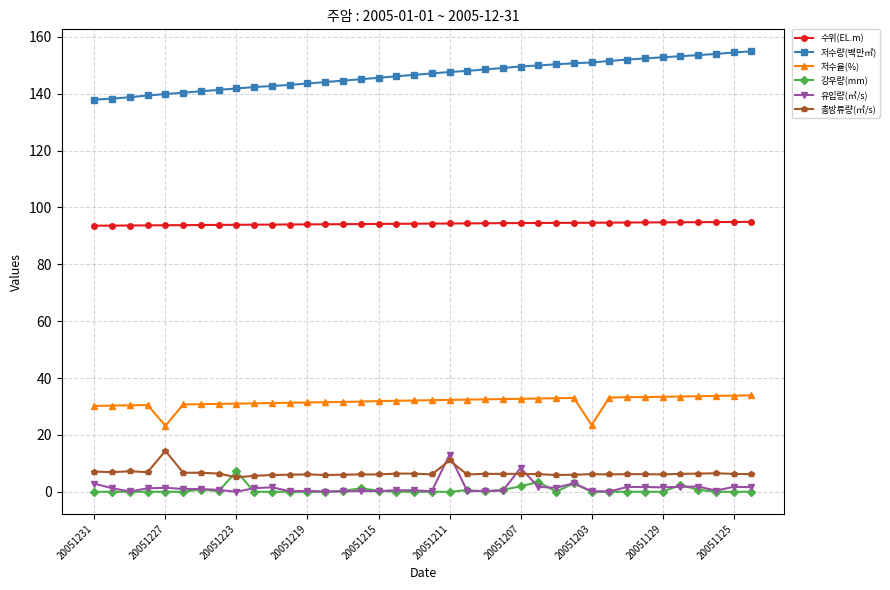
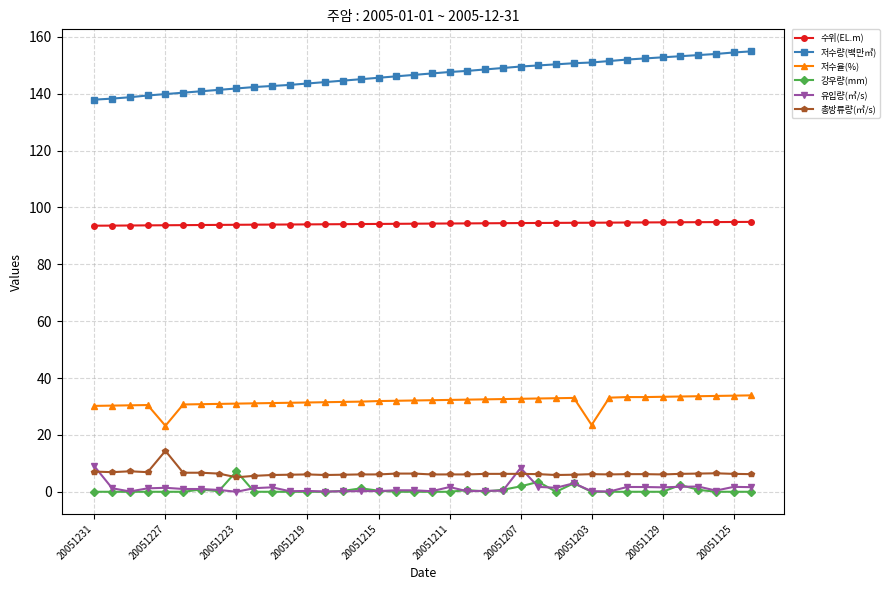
유입량(㎥/s), 20051231: 3 -> 9
유입량(㎥/s), 20051211: 13 -> 2
총방류량(㎥/s), 20051211: 11 -> 6
